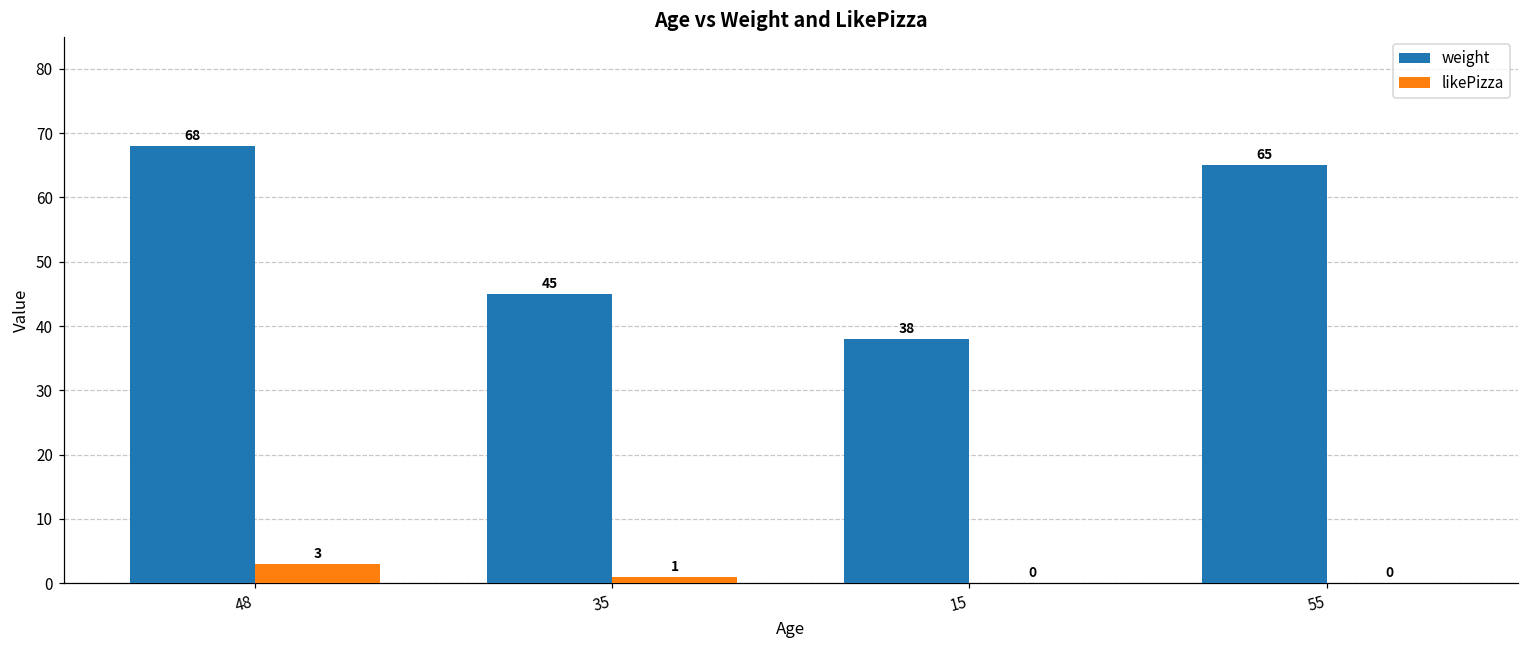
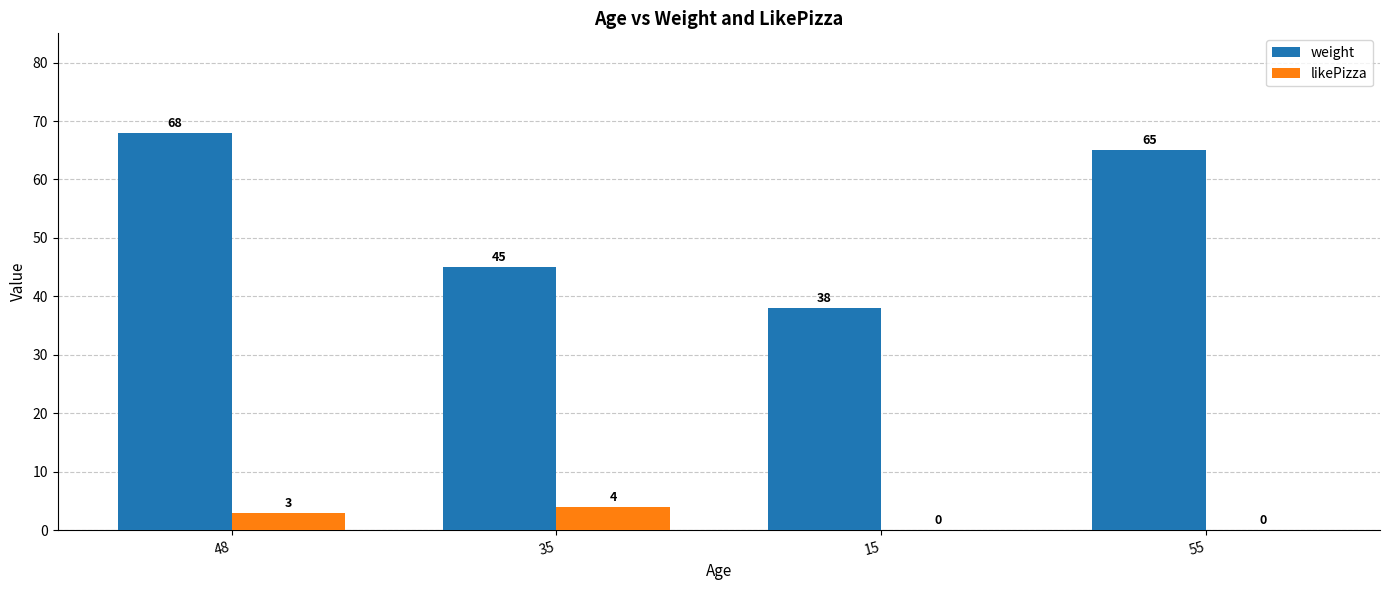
likePizza, 35: 1 -> 4
